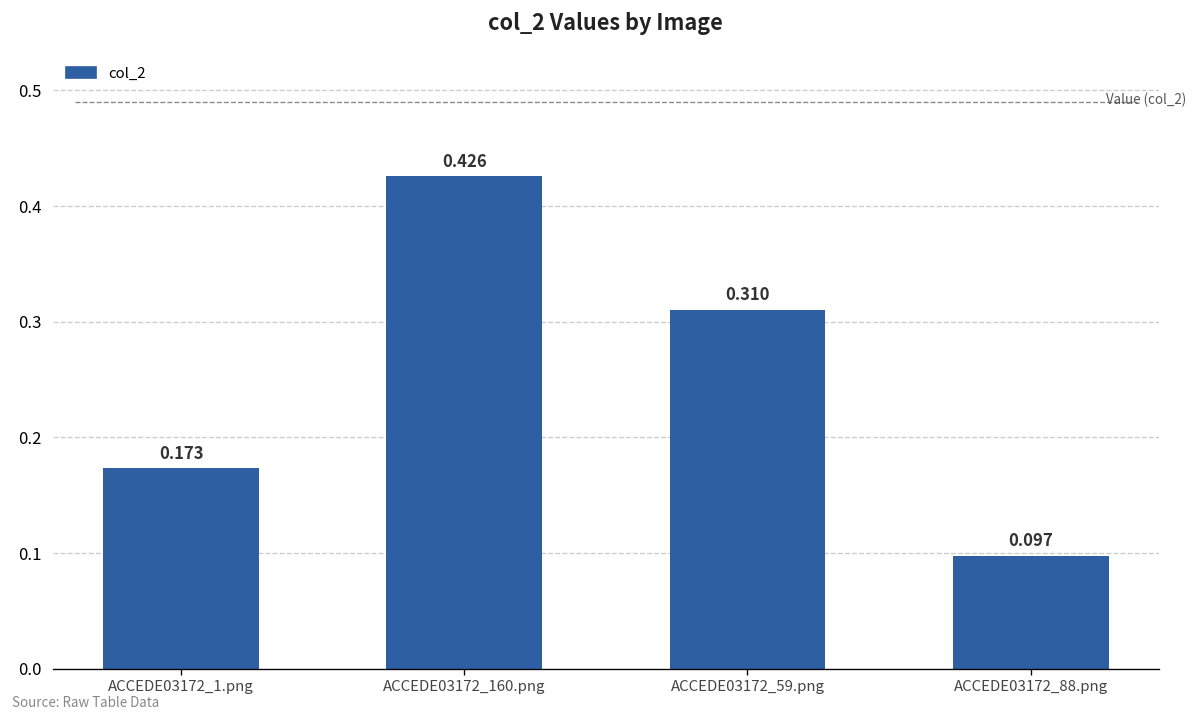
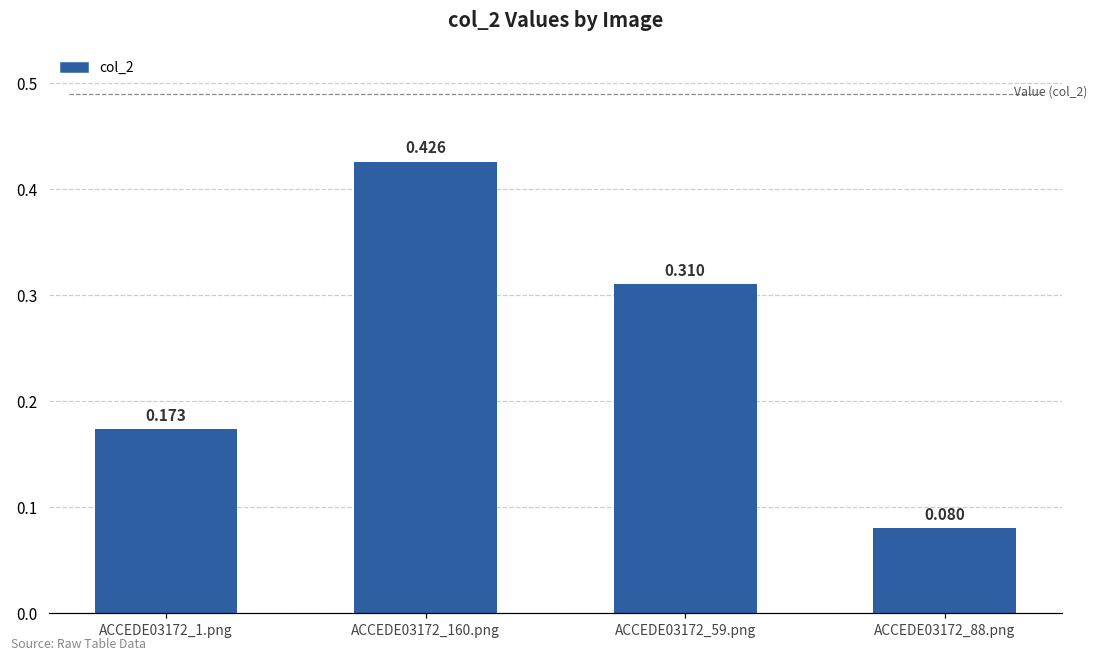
ACCEDE03172_88.png: 0.097 -> 0.080
